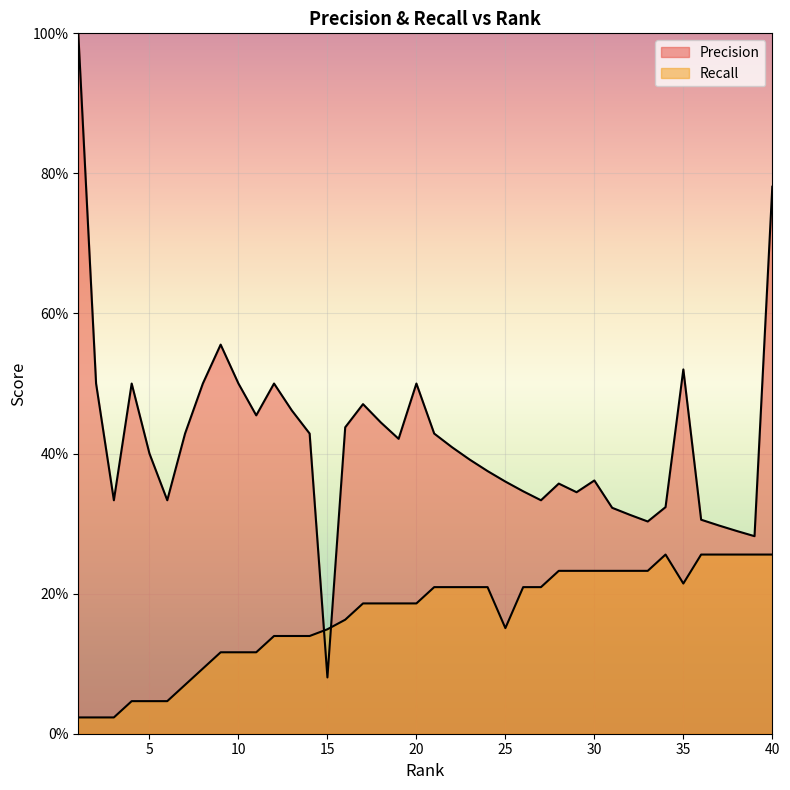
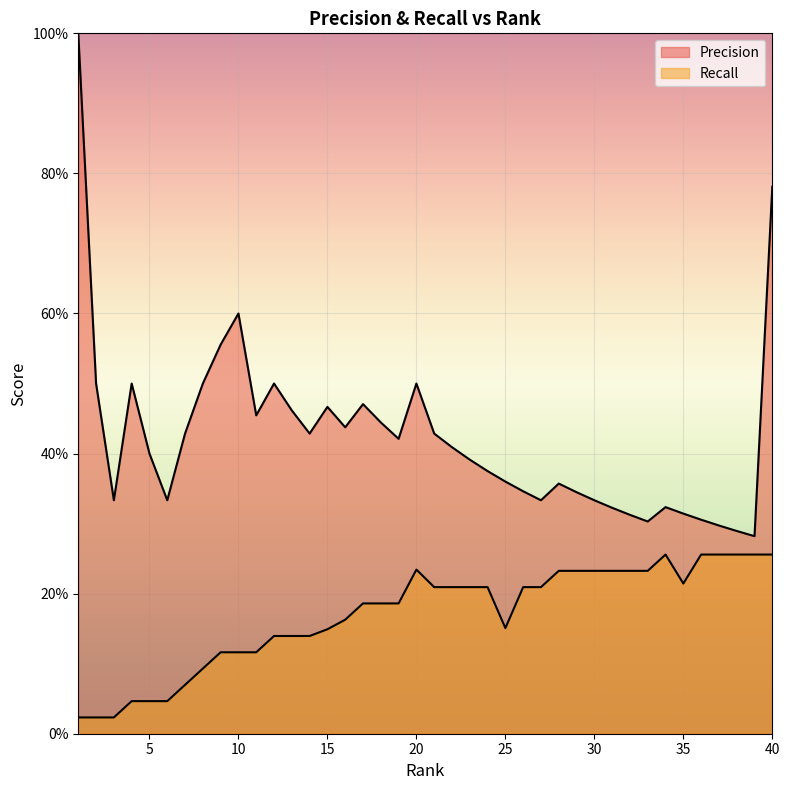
Precision, 10: 50% -> 60%
Precision, 15: 8% -> 47%
Recall, 20: 19% -> 23%
Precision, 30: 36% -> 33%
Precision, 35: 52% -> 31%
